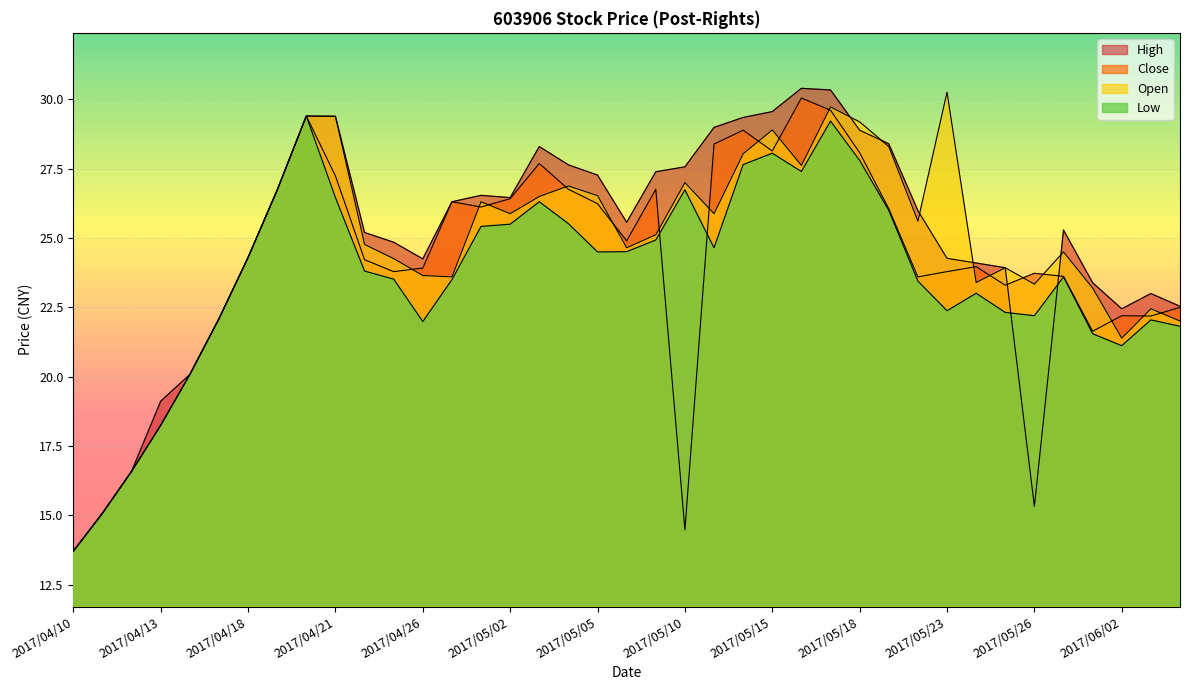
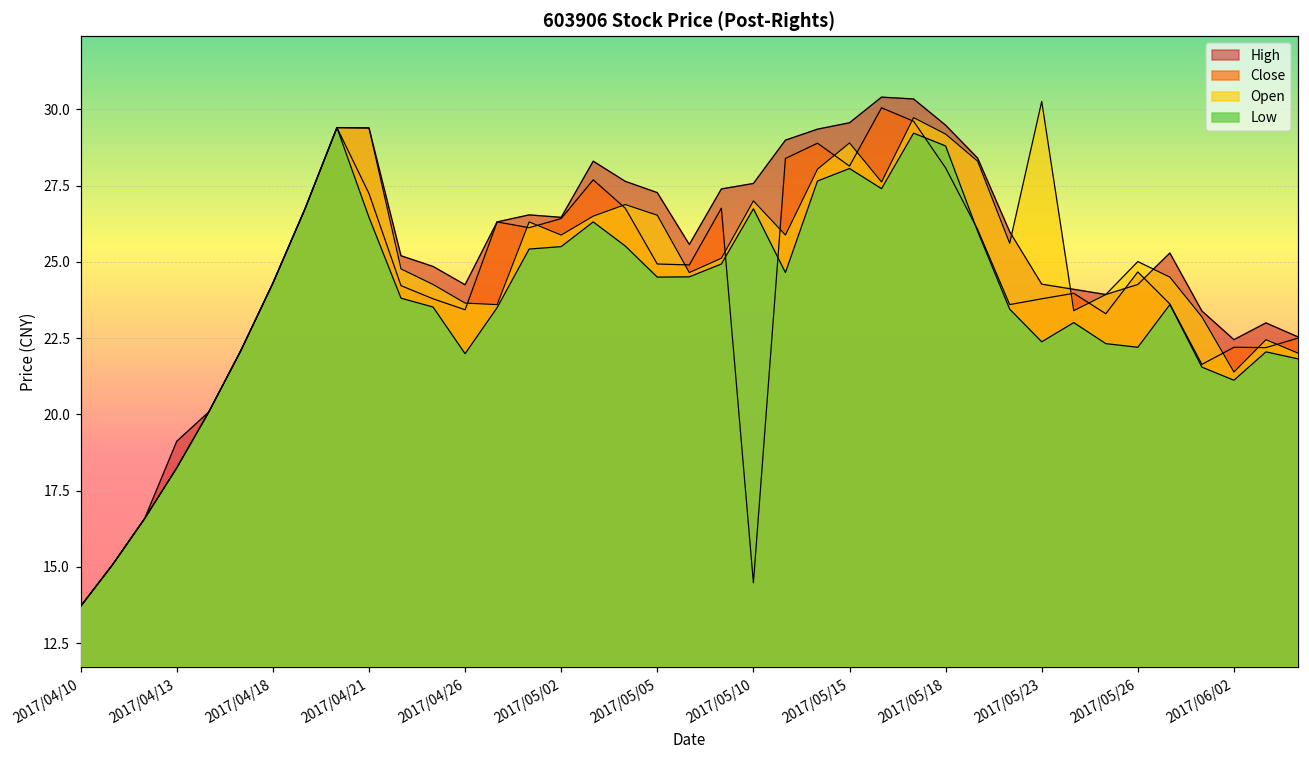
Close, 2017/04/26: 23.9 -> 23.4
Close, 2017/05/05: 26.2 -> 24.9
High, 2017/05/18: 28.9 -> 29.5
Low, 2017/05/18: 27.8 -> 28.8
High, 2017/05/26: 15.3 -> 24.3
Close, 2017/05/26: 23.7 -> 24.7
Open, 2017/05/26: 23.3 -> 25.0
